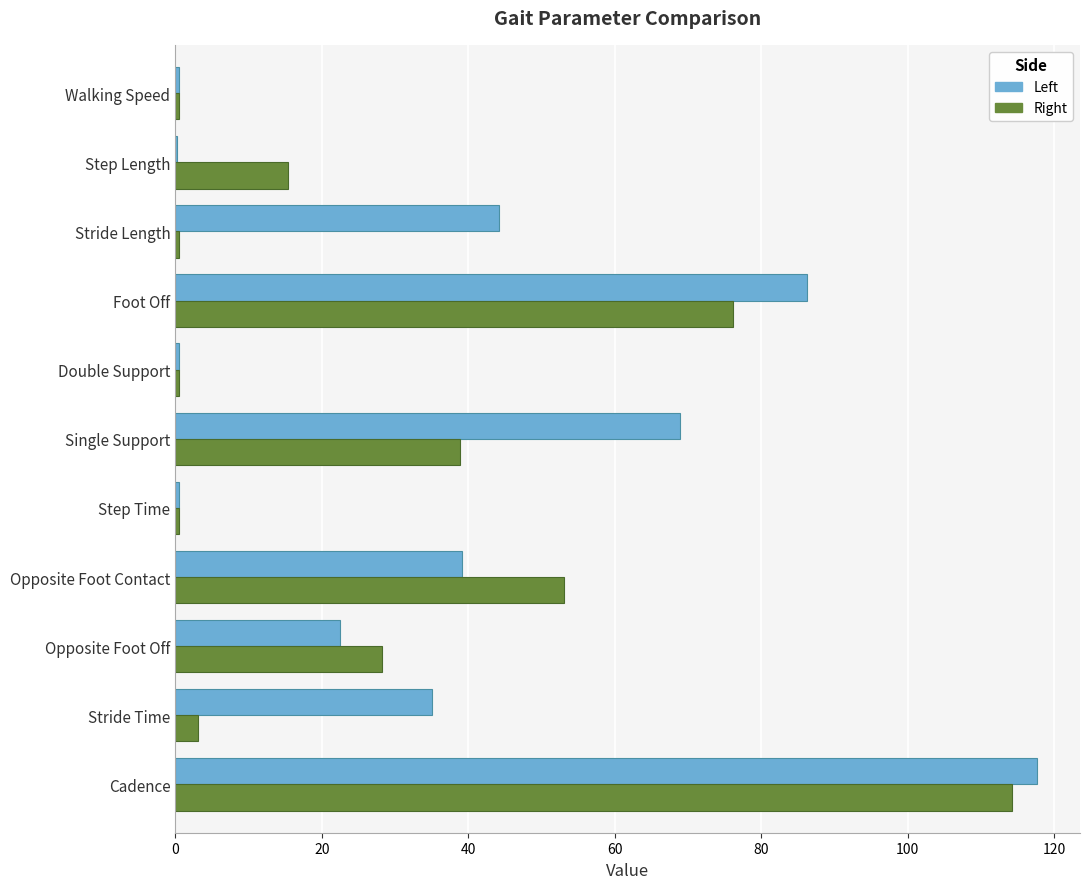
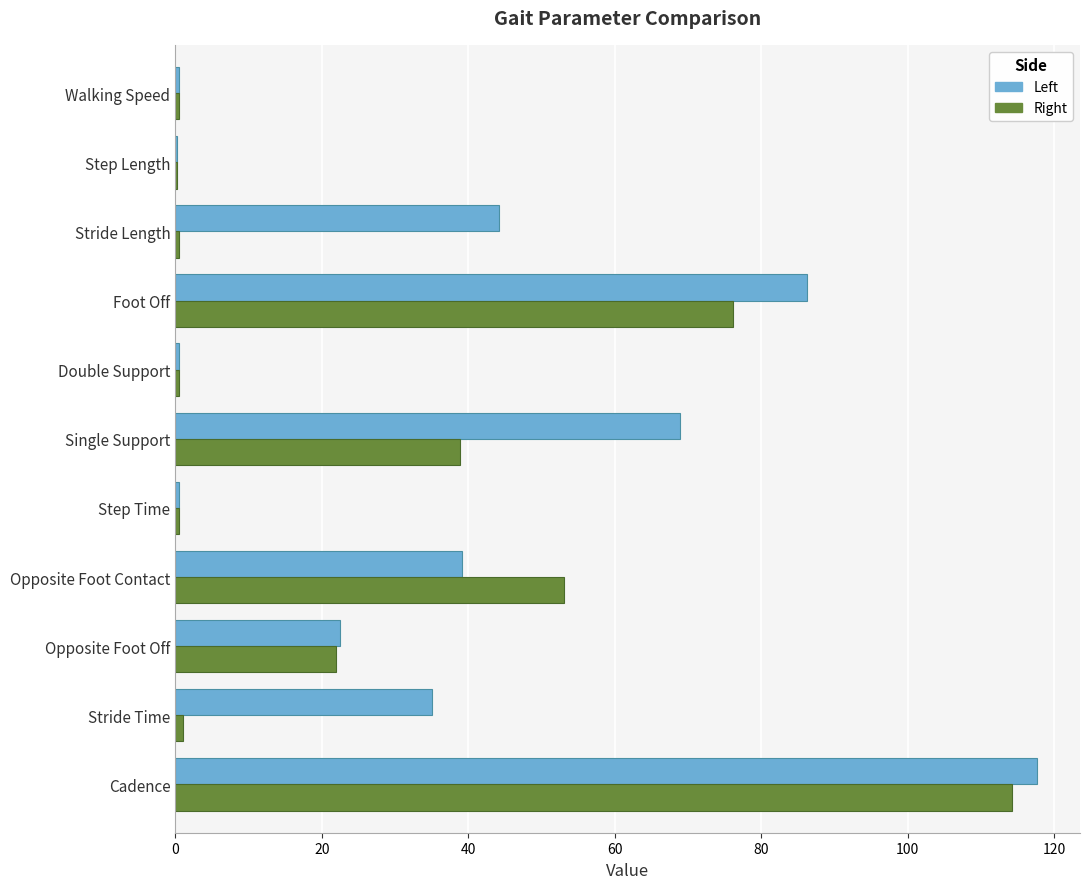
Right, Step Length: 15 -> 0
Right, Opposite Foot Off: 28 -> 22
Right, Stride Time: 3 -> 1
